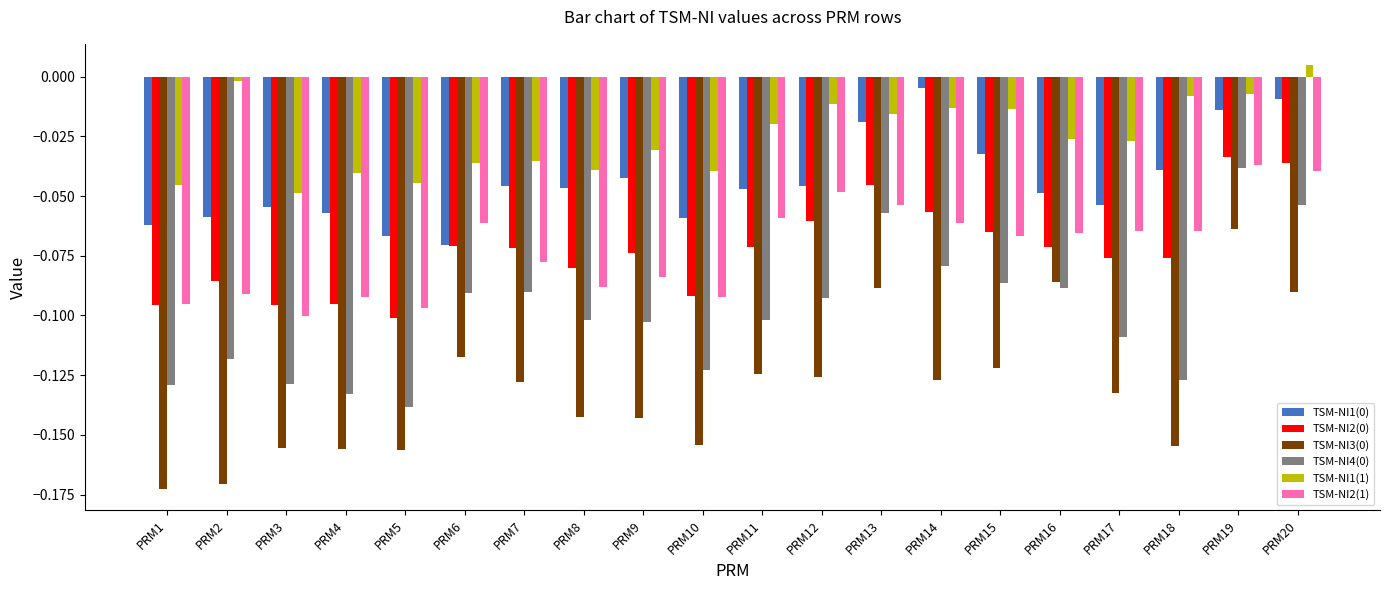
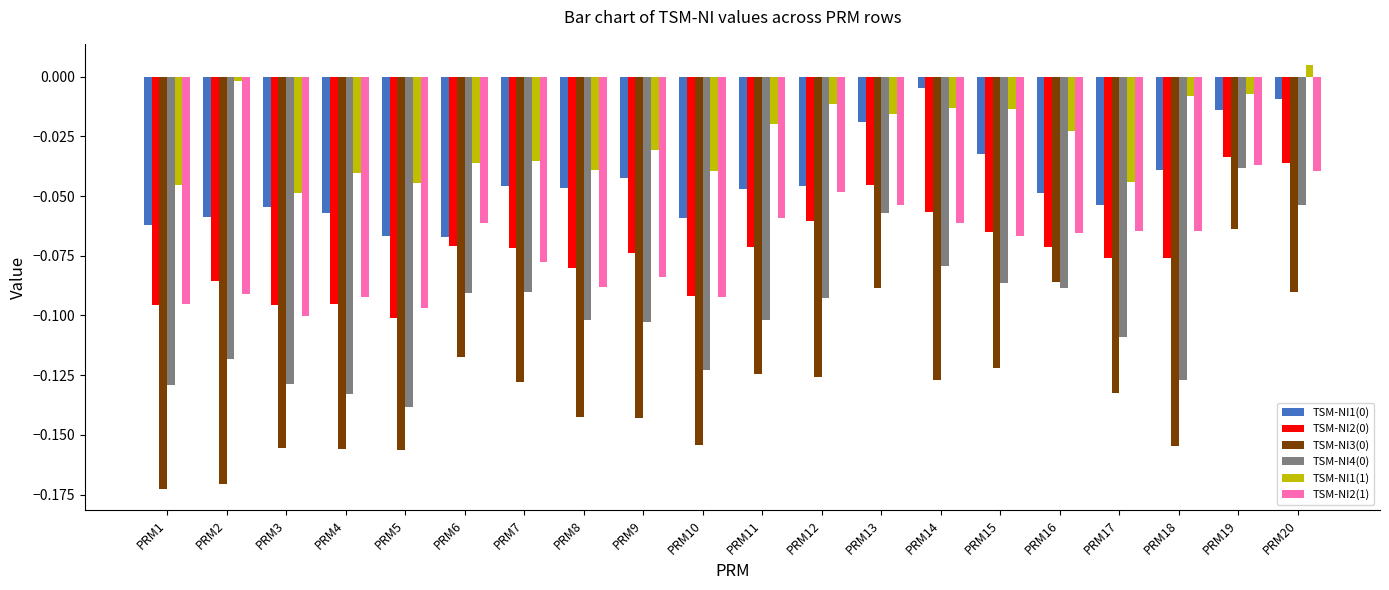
TSM-NI1(0), PRM6: -0.070 -> -0.067
TSM-NI1(1), PRM16: -0.026 -> -0.023
TSM-NI1(1), PRM17: -0.027 -> -0.044
